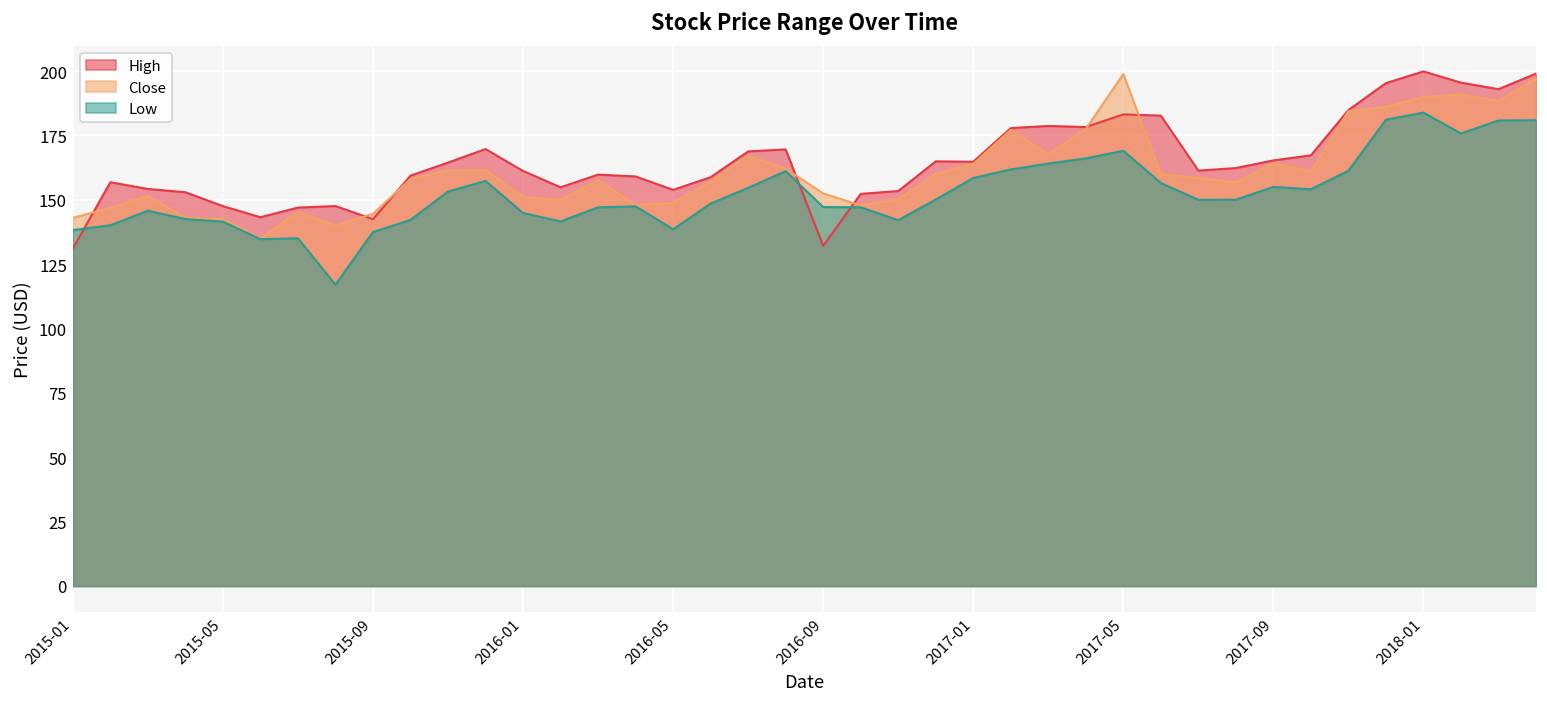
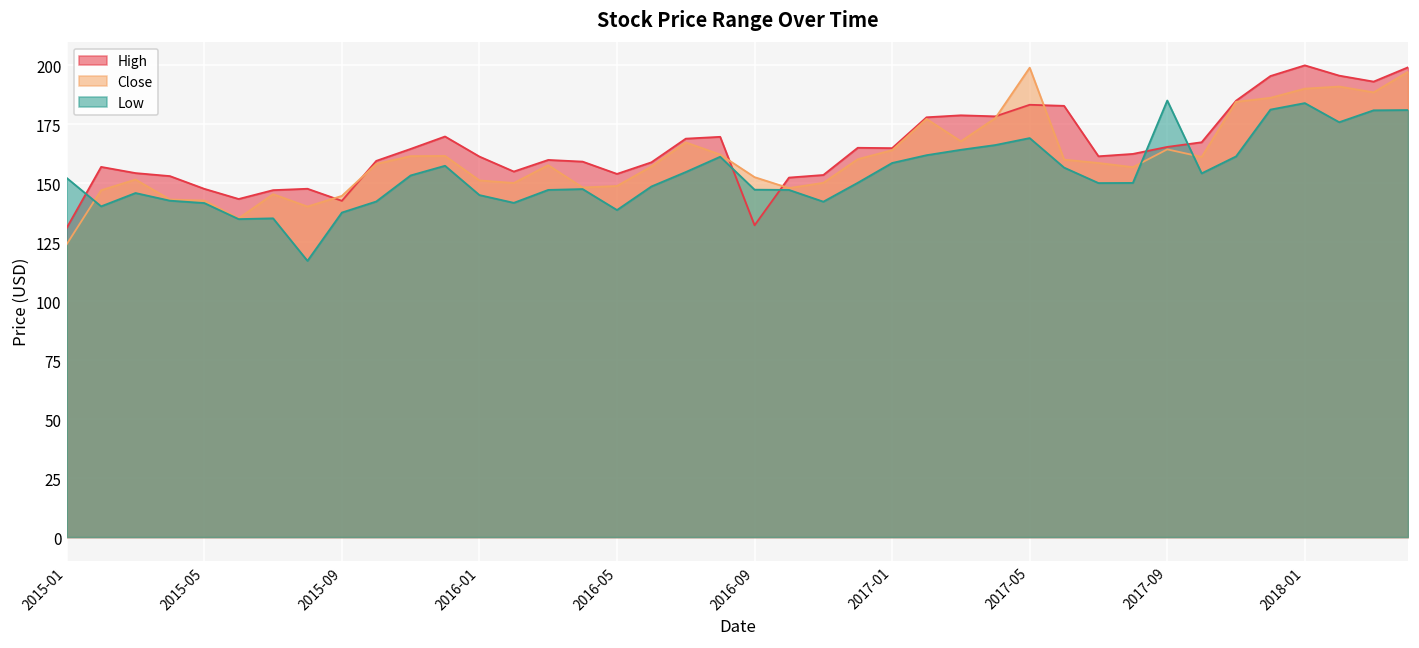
Close, 2015-01: 143 -> 124
Low, 2015-01: 138 -> 152
Low, 2017-09: 155 -> 185
